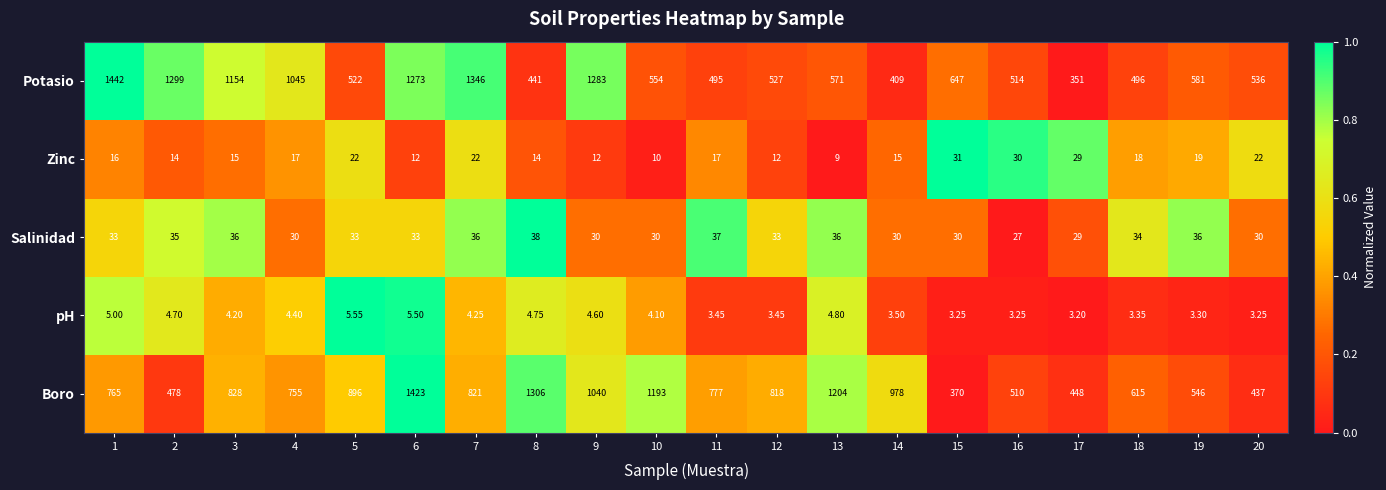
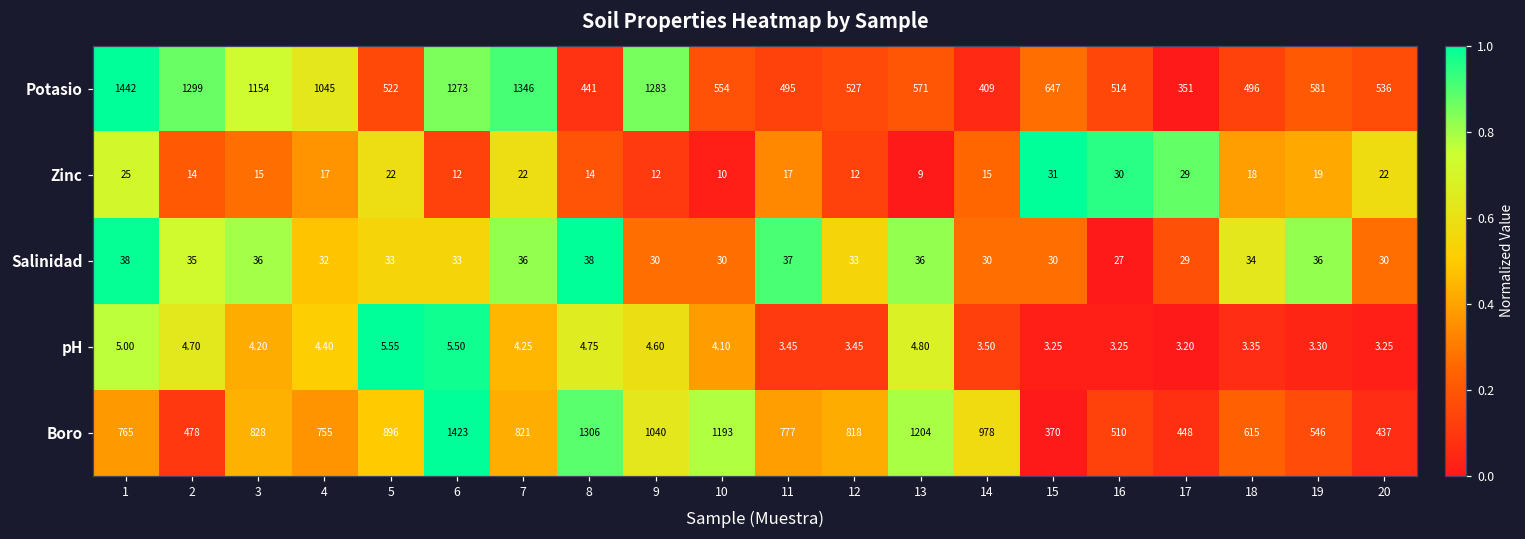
Zinc, 1: 16 -> 25
Salinidad, 1: 33 -> 38
Salinidad, 4: 30 -> 32
